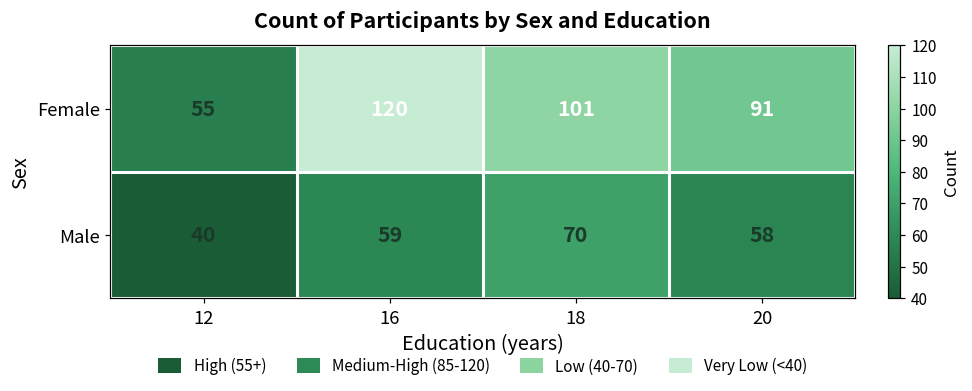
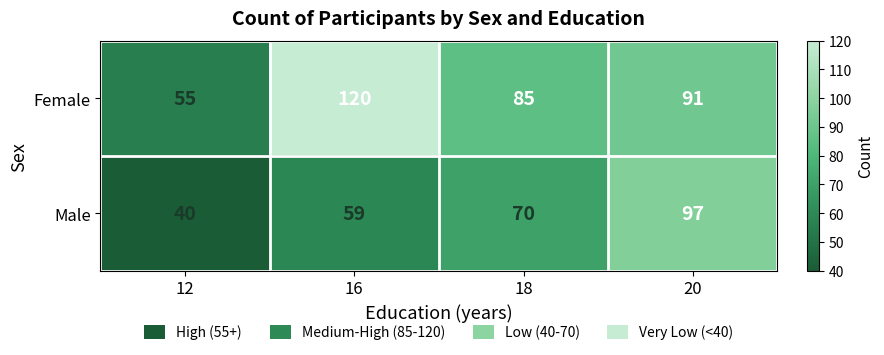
Female, 18: 101 -> 85
Male, 20: 58 -> 97
